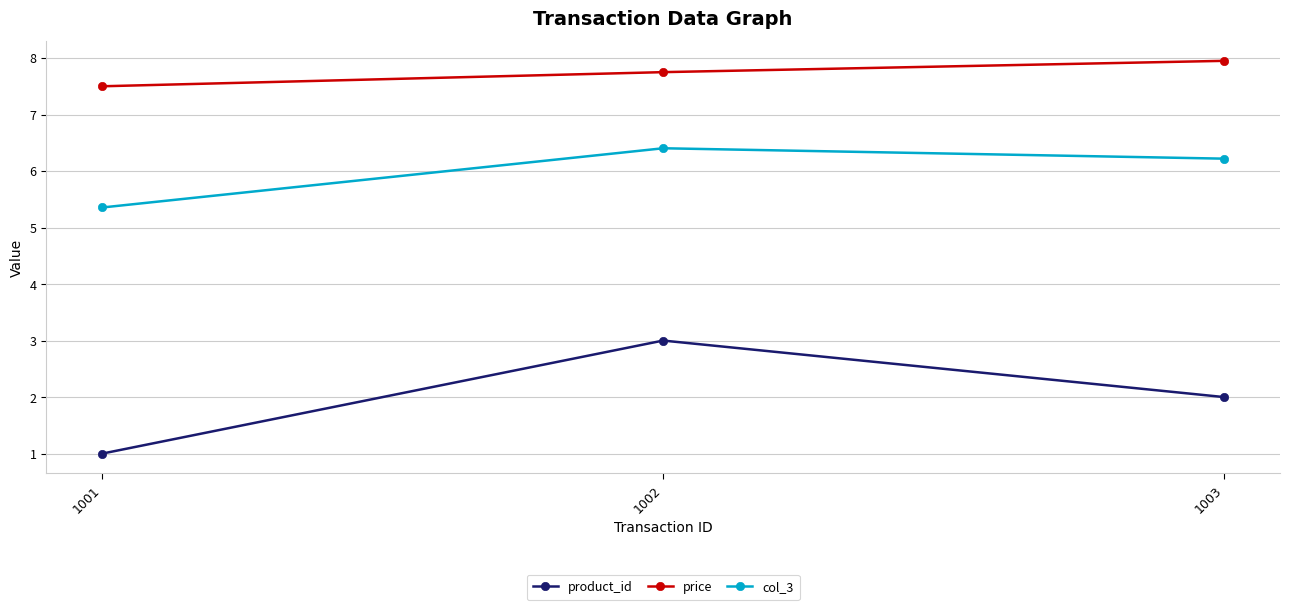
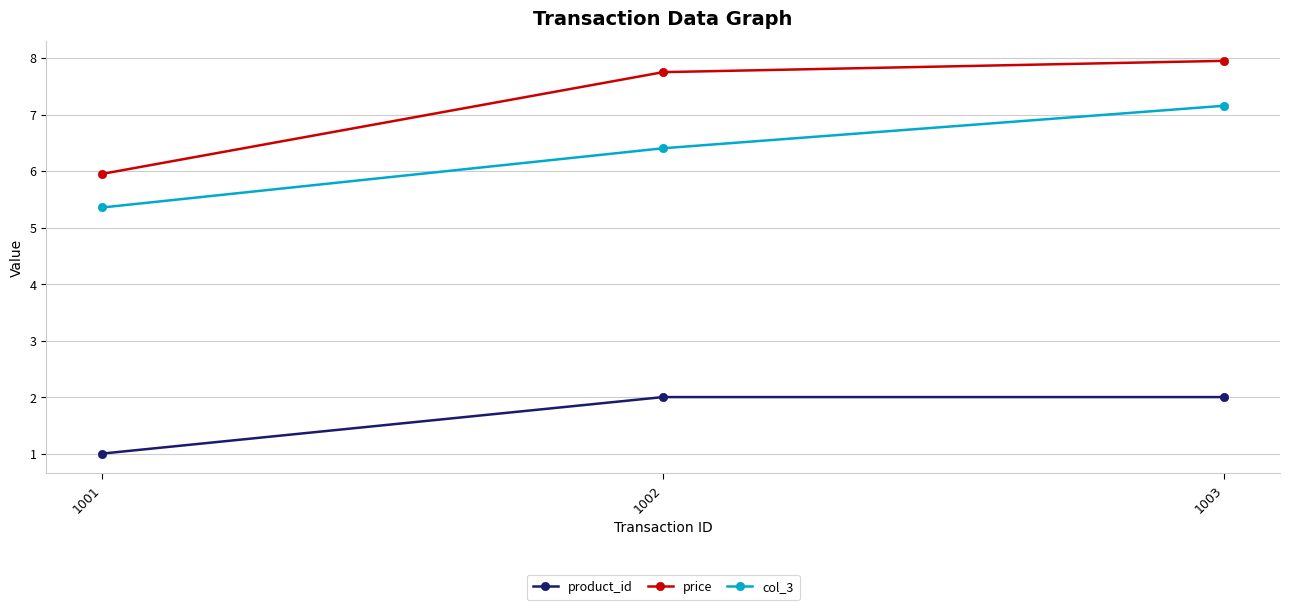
price, 1001: 7.5 -> 6.0
product_id, 1002: 3 -> 2
col_3, 1003: 6.2 -> 7.2
